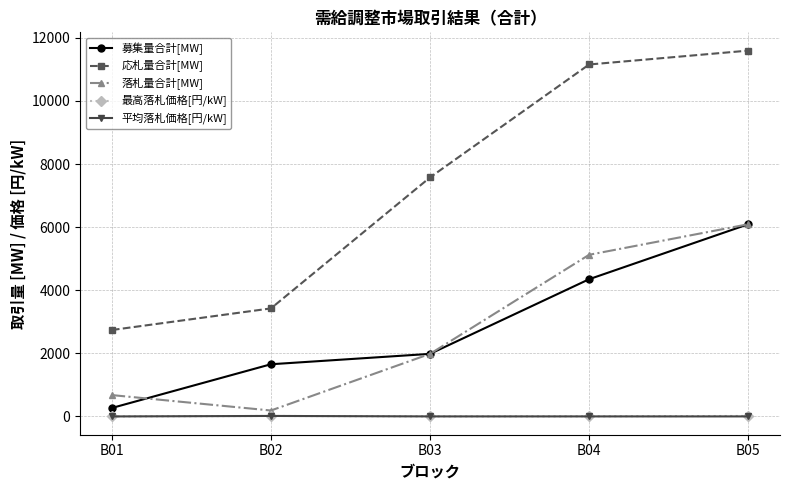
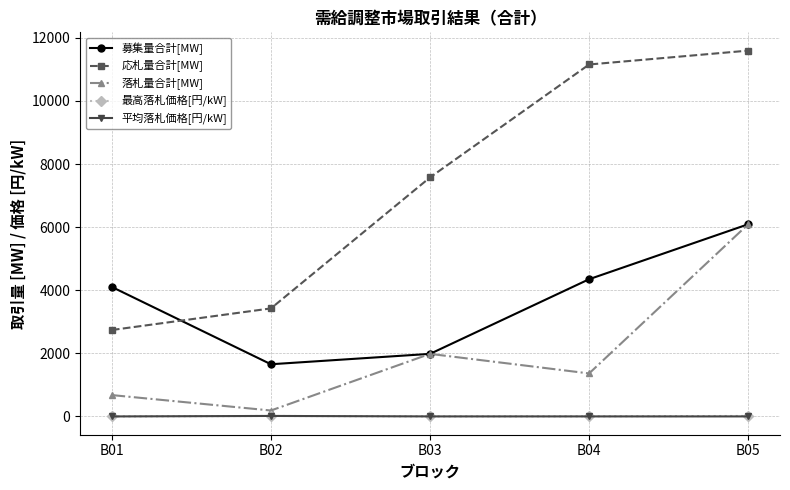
募集量合計[MW], B01: 300 -> 4100
落札量合計[MW], B04: 5100 -> 1400
